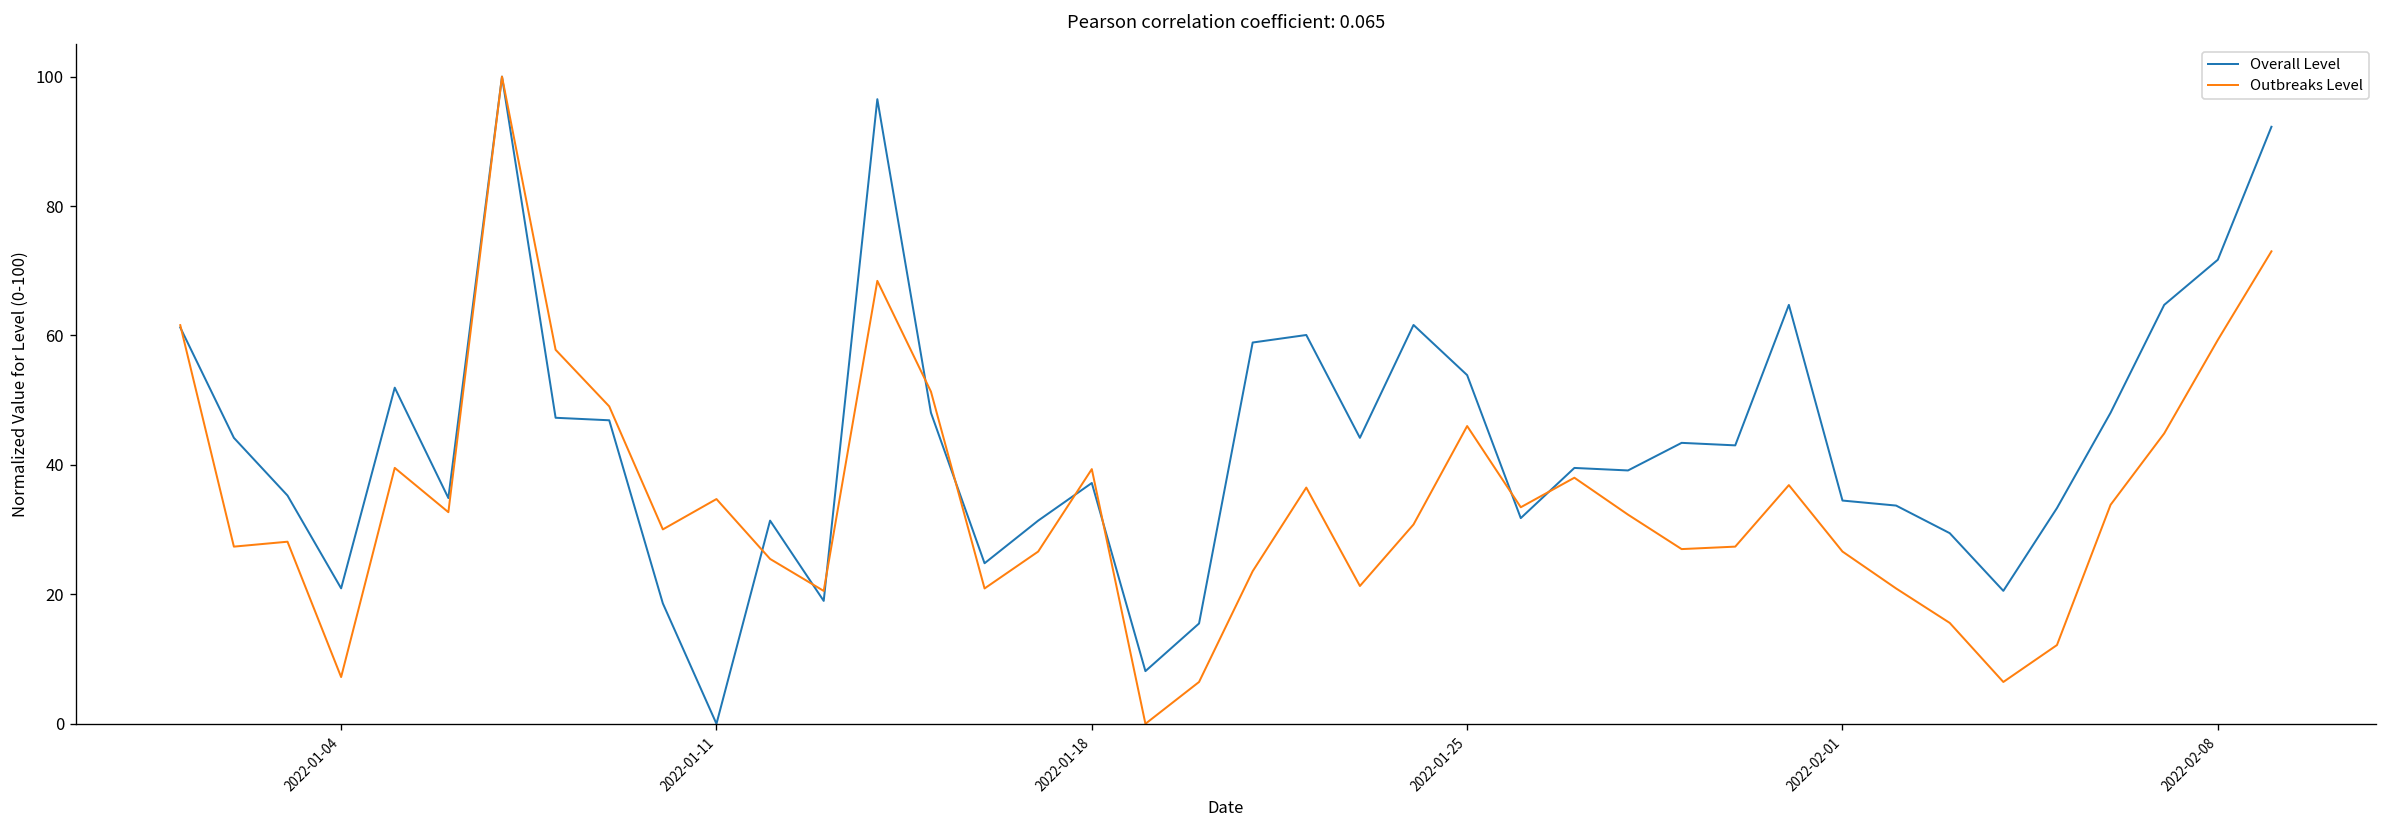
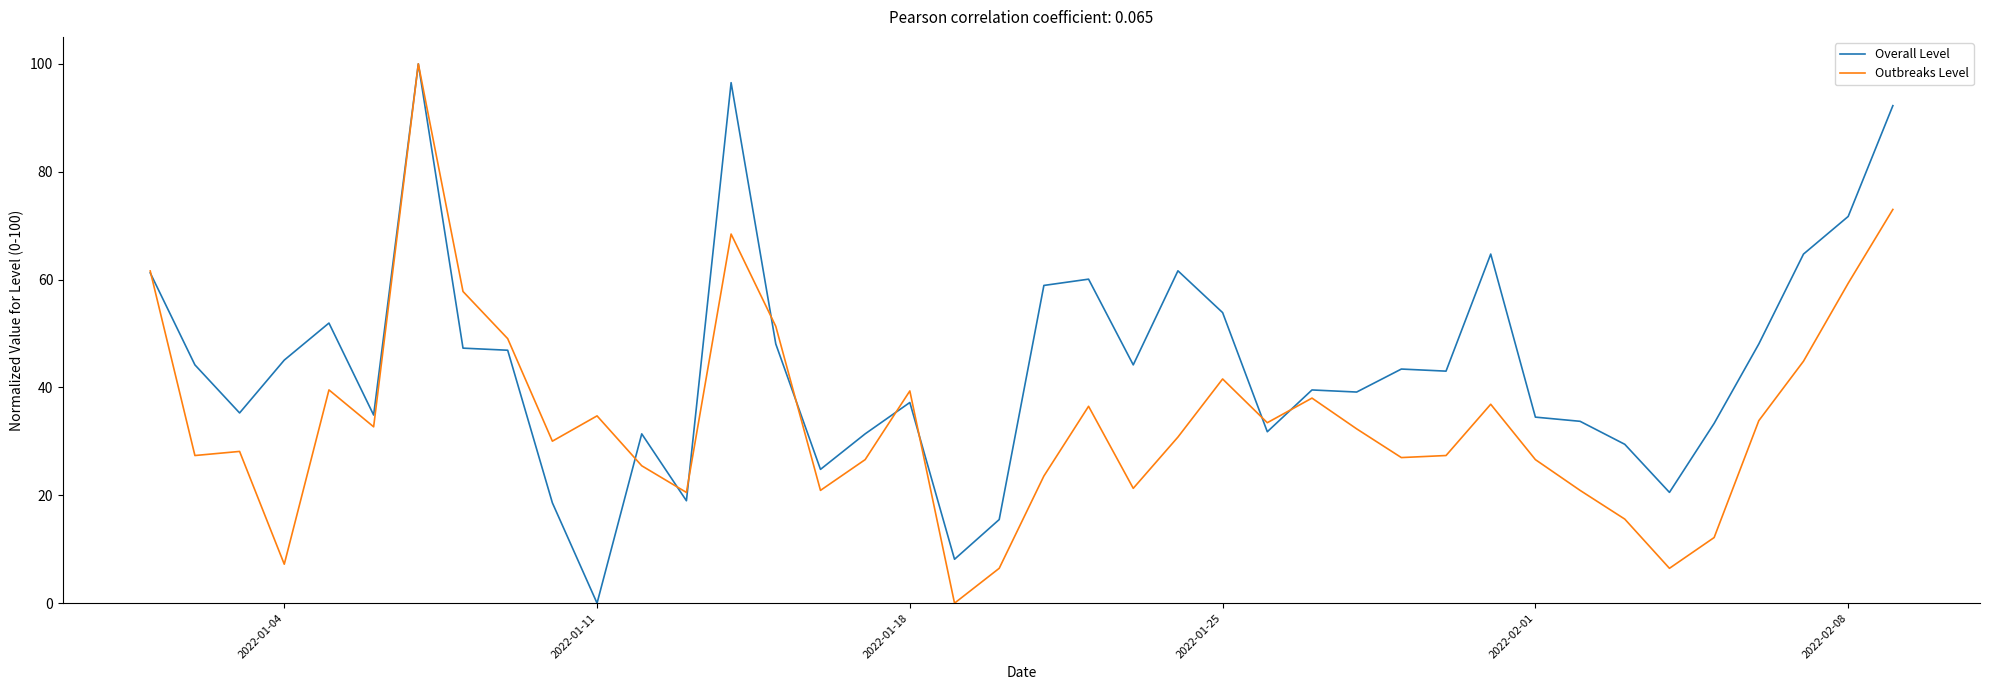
Overall Level, 2022-01-04: 21 -> 45
Outbreaks Level, 2022-01-25: 46 -> 42
